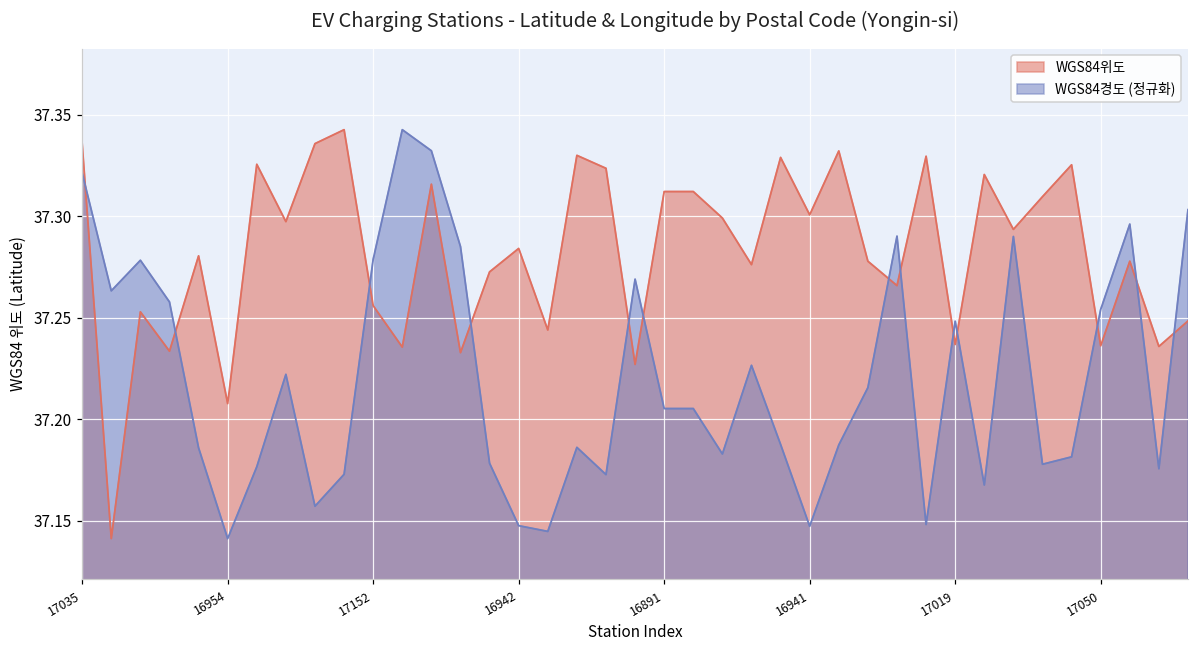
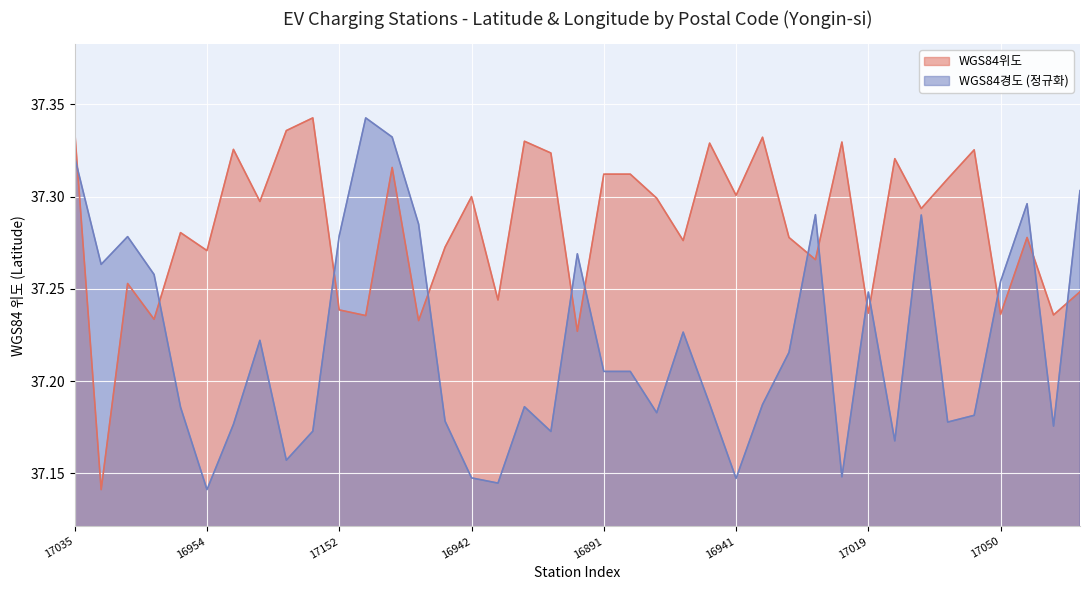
WGS84위도, 16954: 37.208 -> 37.271
WGS84위도, 17152: 37.256 -> 37.239
WGS84위도, 16942: 37.284 -> 37.300
